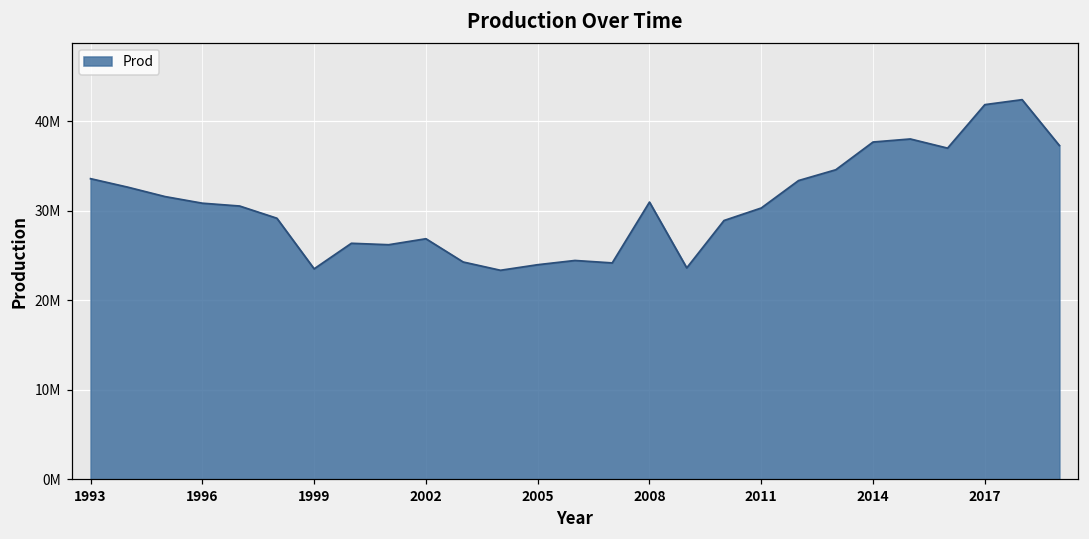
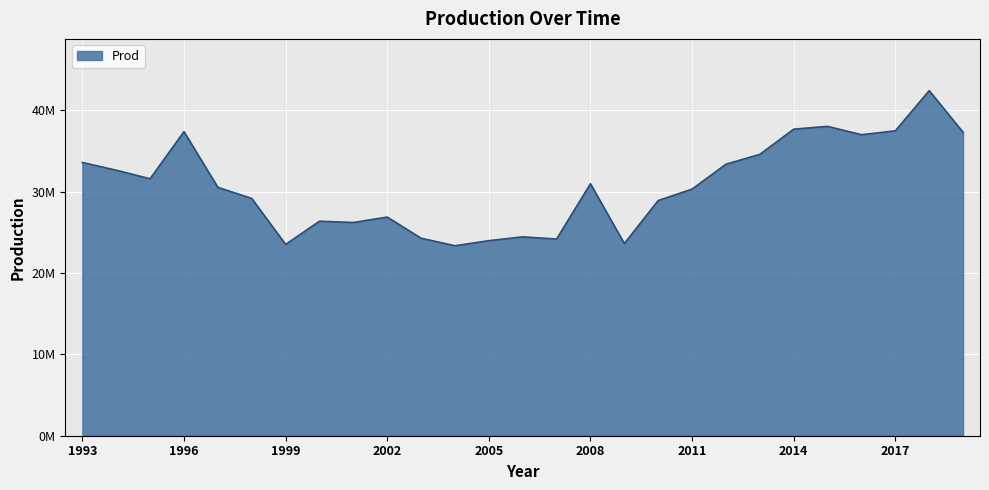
1996: 31000000 -> 37000000
2017: 42000000 -> 37000000
